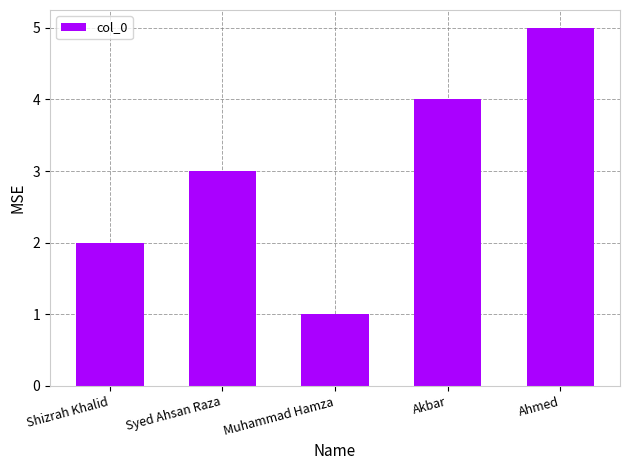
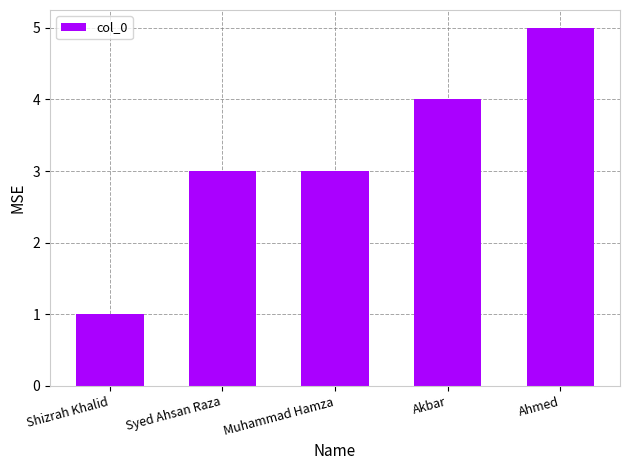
Shizrah Khalid: 2 -> 1
Muhammad Hamza: 1 -> 3
